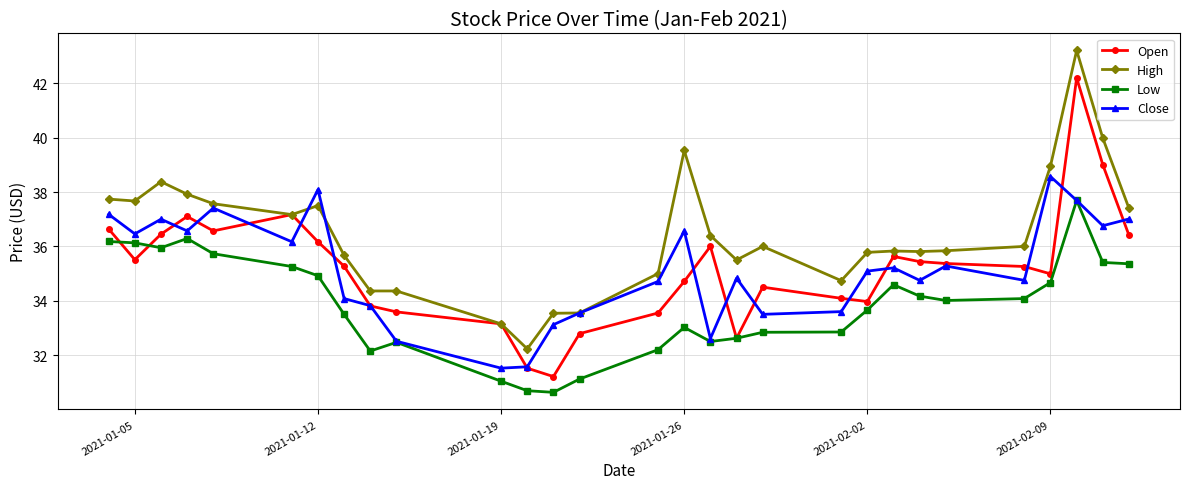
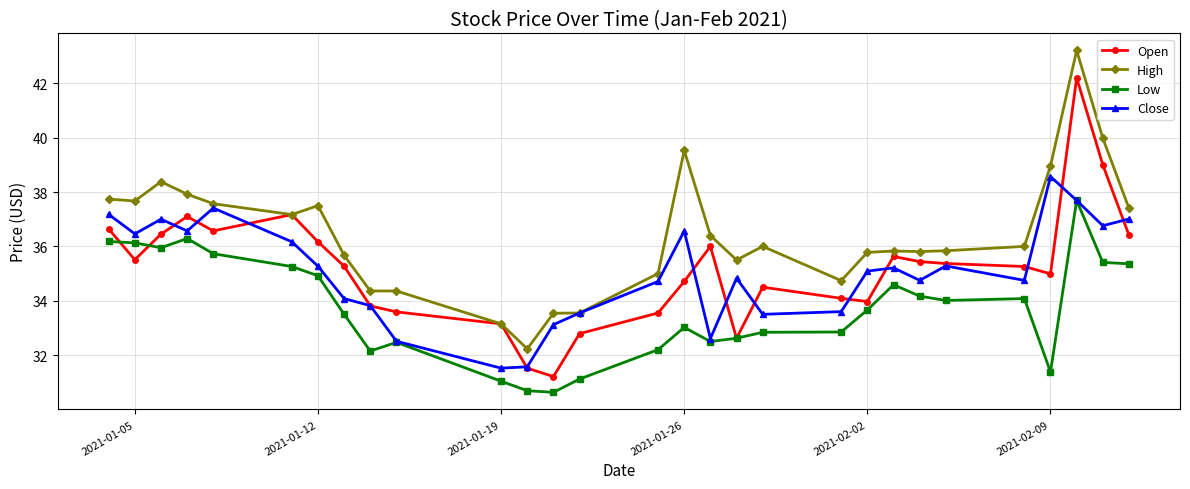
Close, 2021-01-12: 38.1 -> 35.3
Low, 2021-02-09: 34.7 -> 31.4
